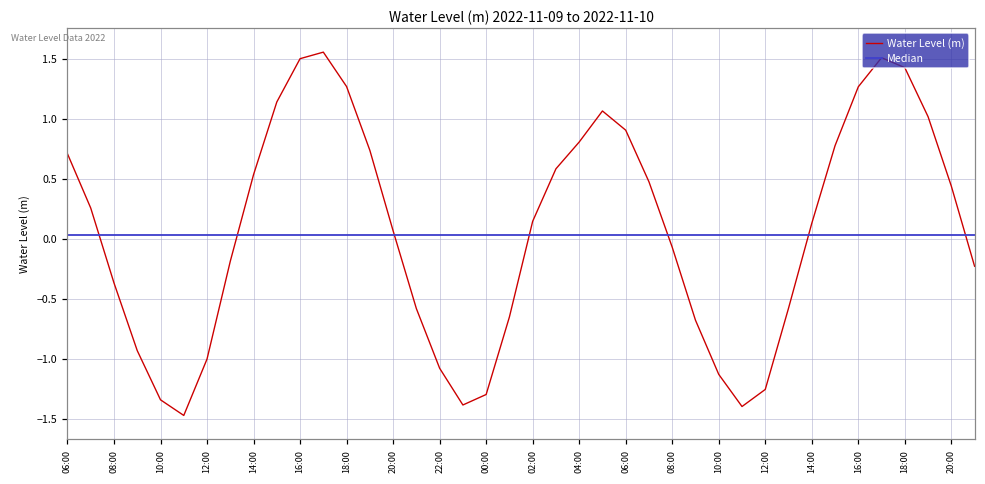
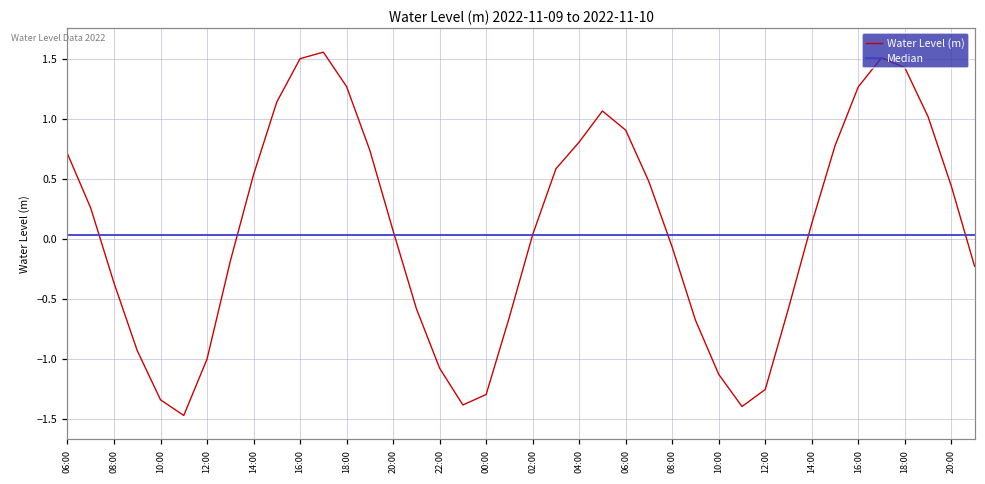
02:00: 0.15 -> 0.04
